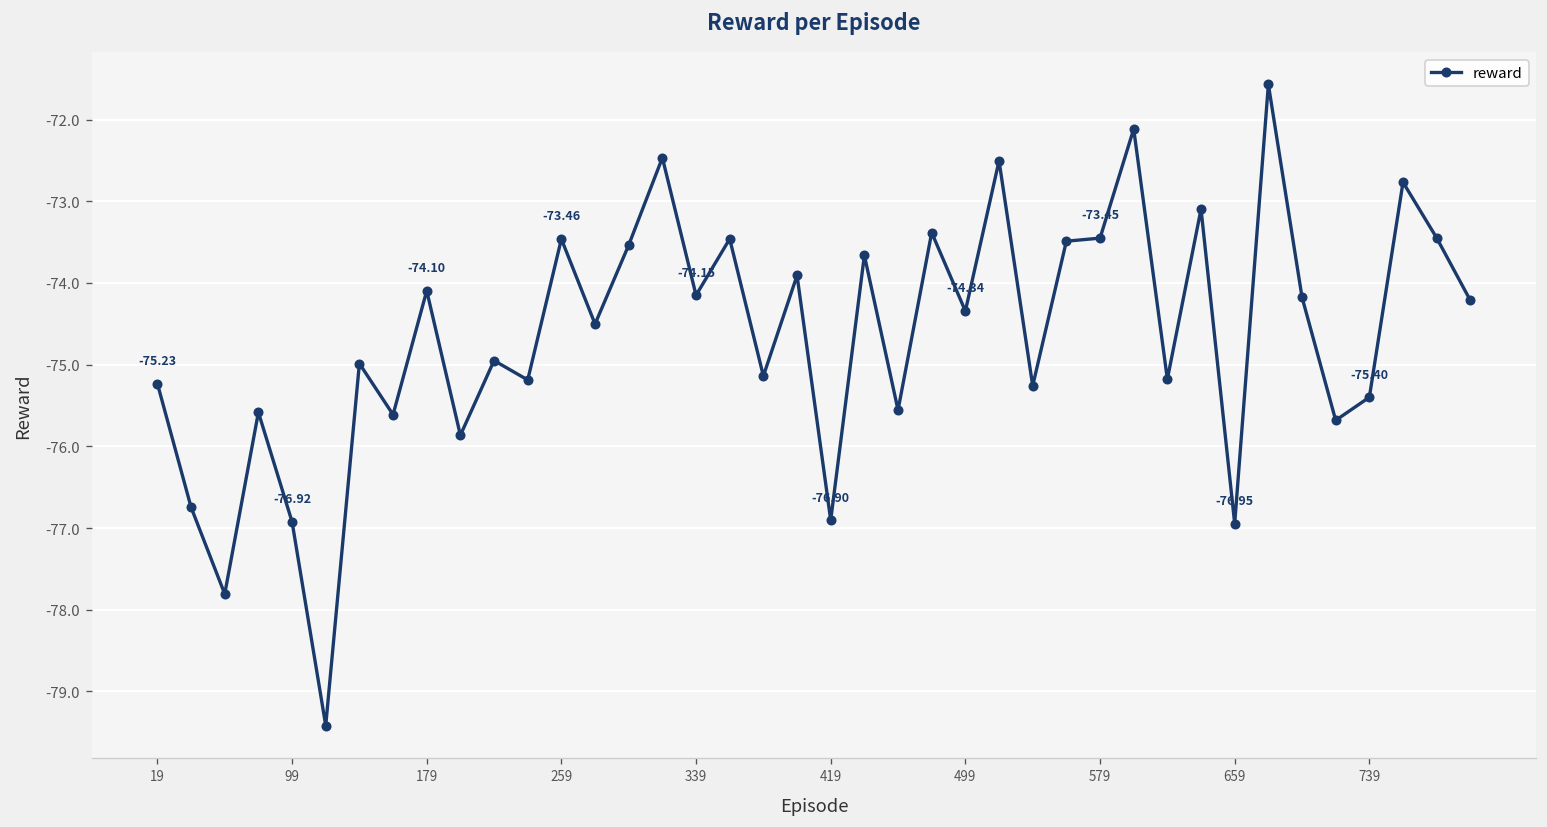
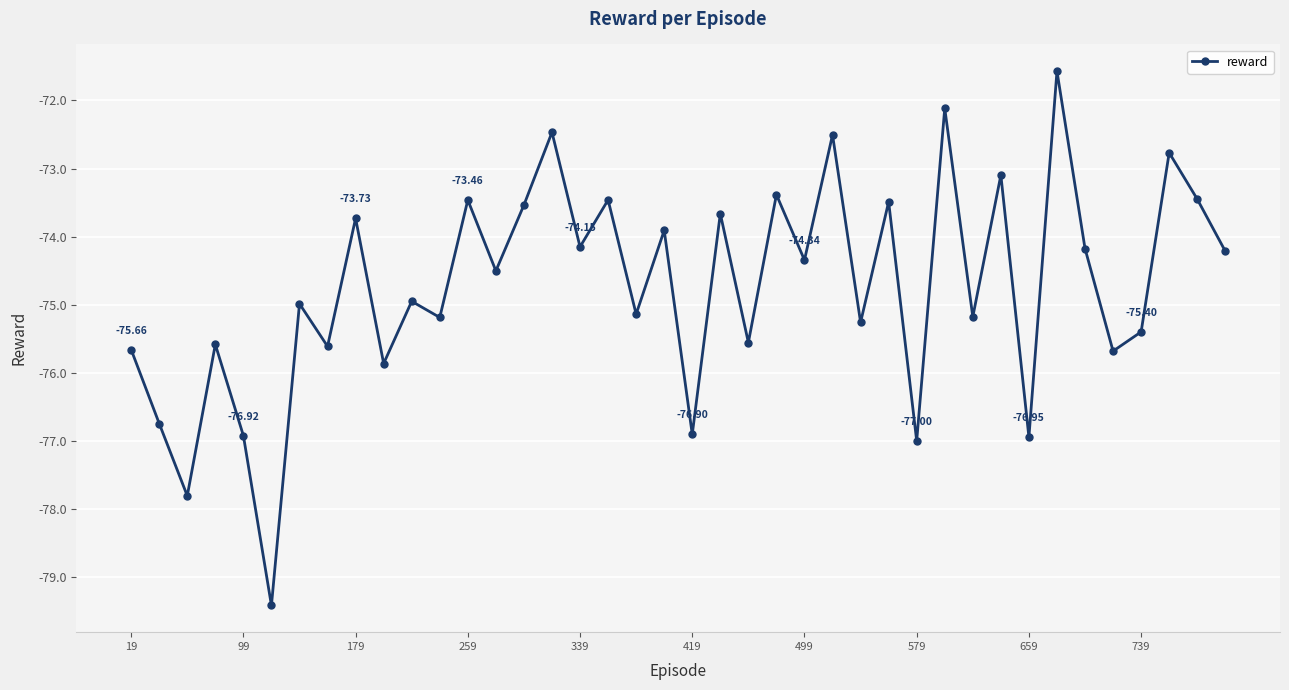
19: -75.23 -> -75.66
179: -74.10 -> -73.73
579: -73.45 -> -77.00
